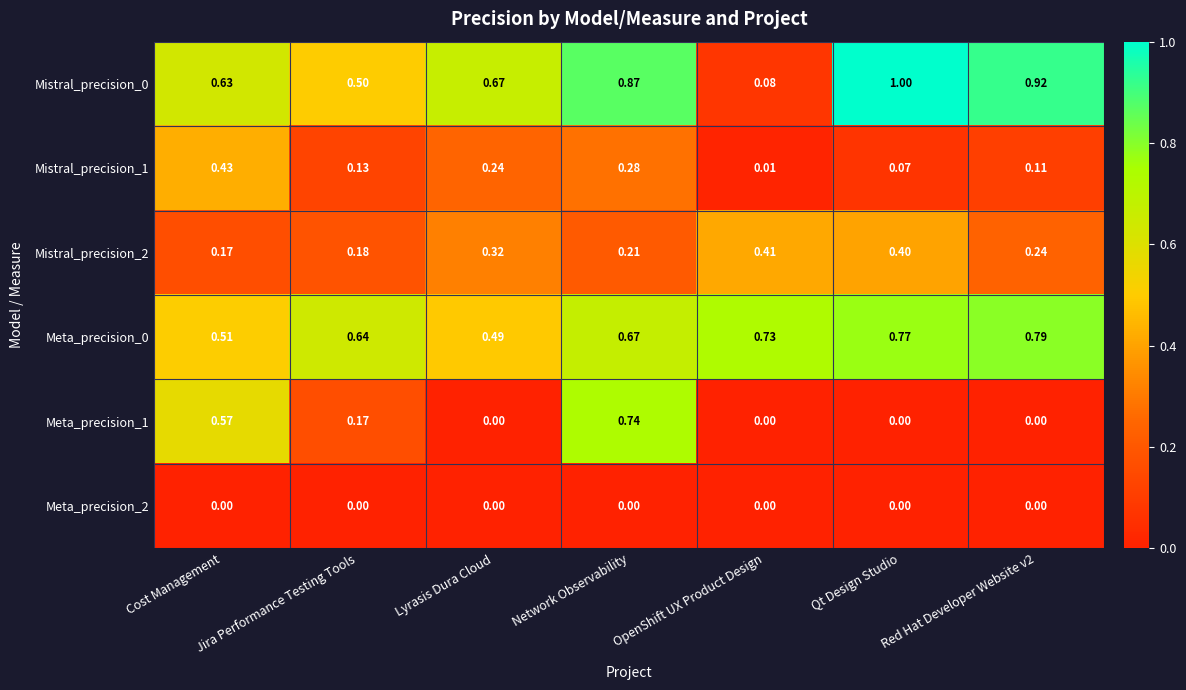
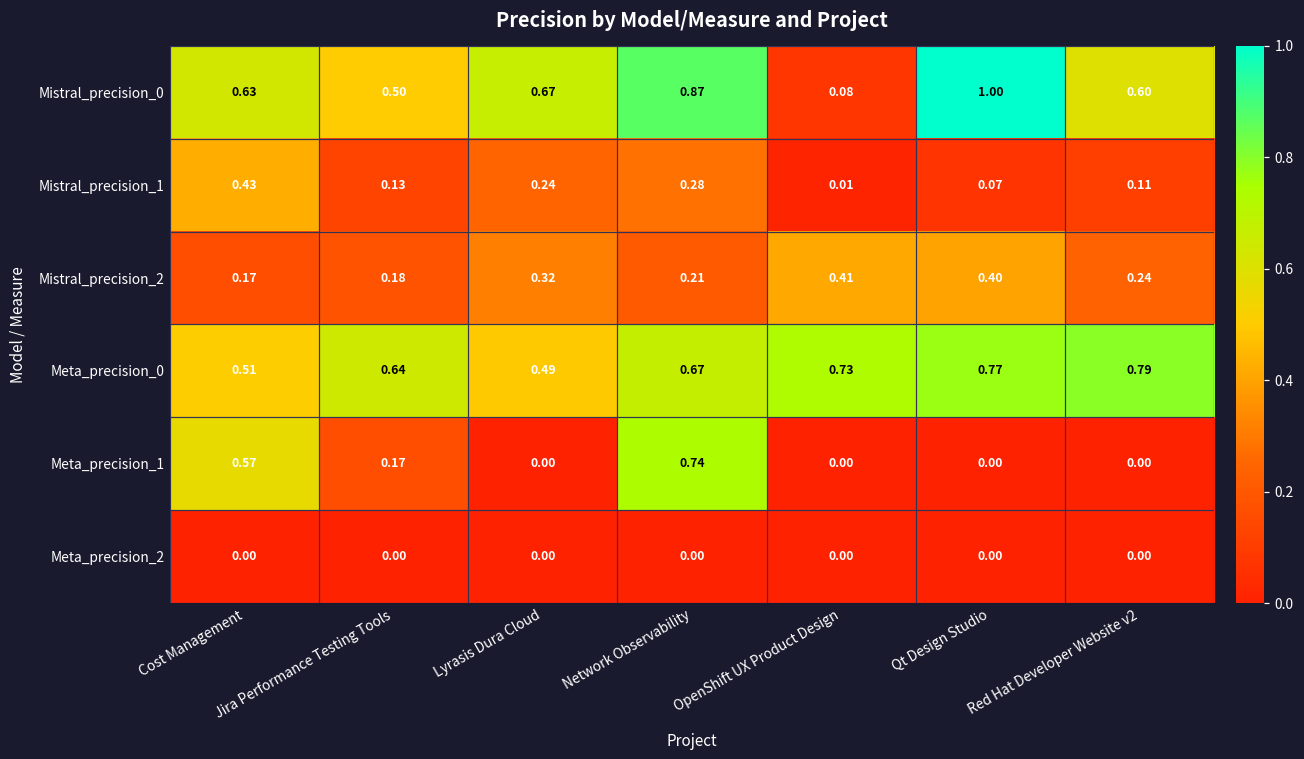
Mistral_precision_0, Red Hat Developer Website v2: 0.92 -> 0.60
